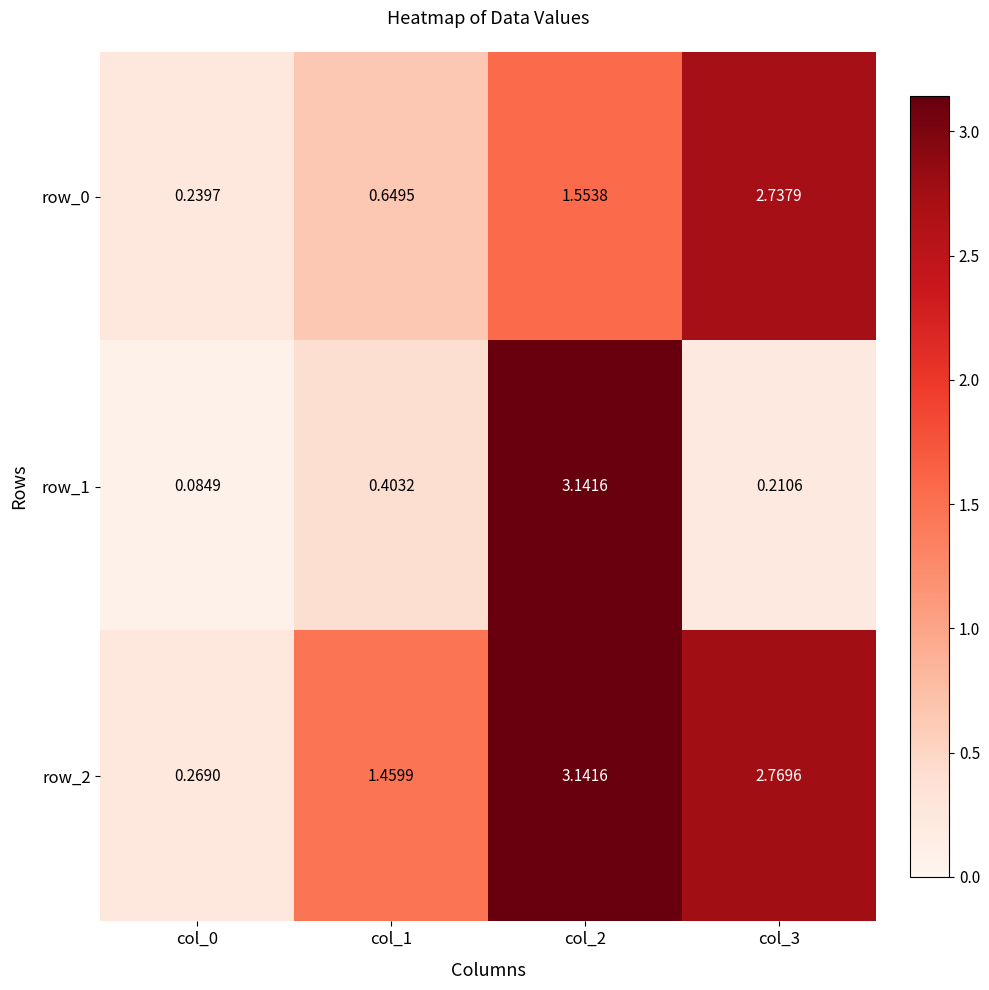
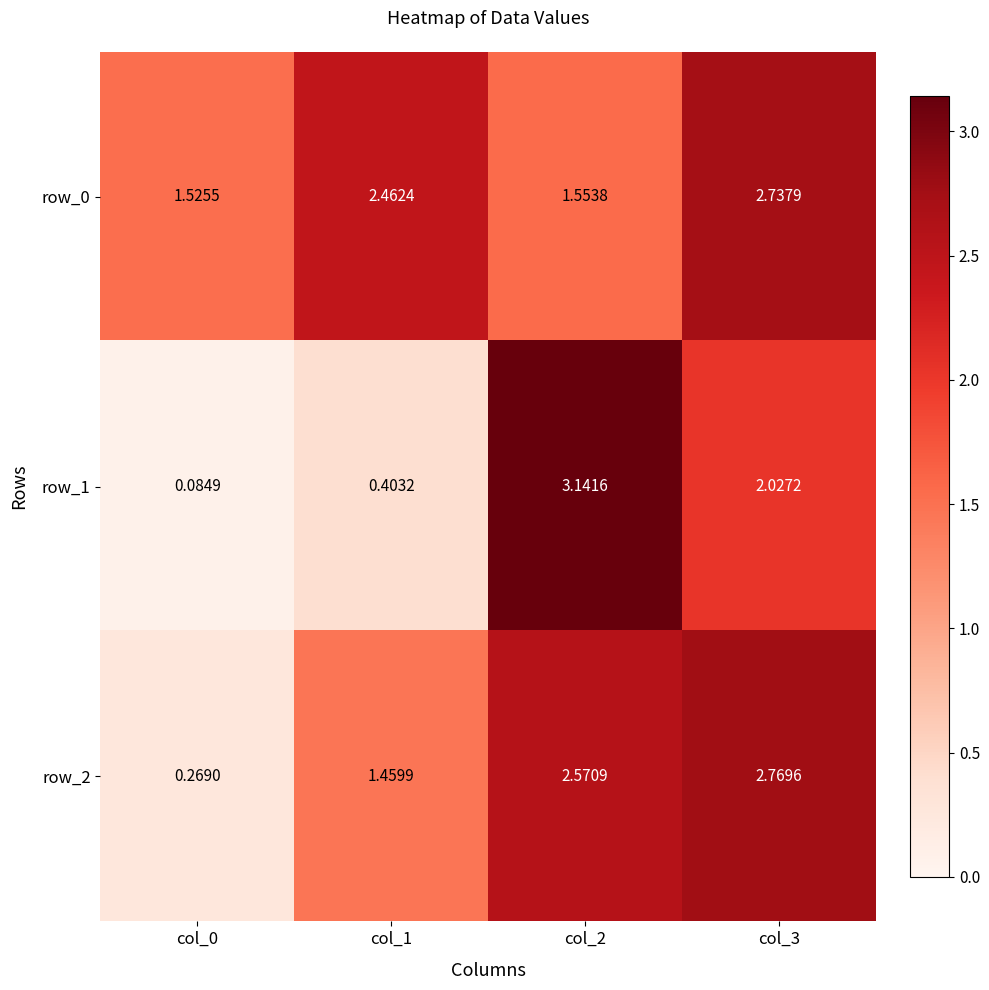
row_0, col_0: 0.2397 -> 1.5255
row_0, col_1: 0.6495 -> 2.4624
row_1, col_3: 0.2106 -> 2.0272
row_2, col_2: 3.1416 -> 2.5709
